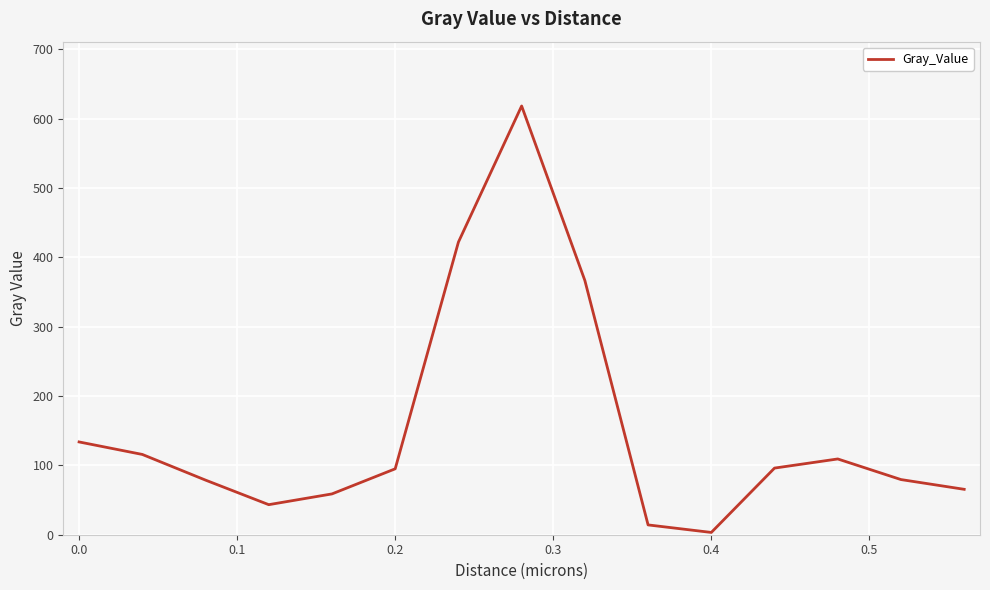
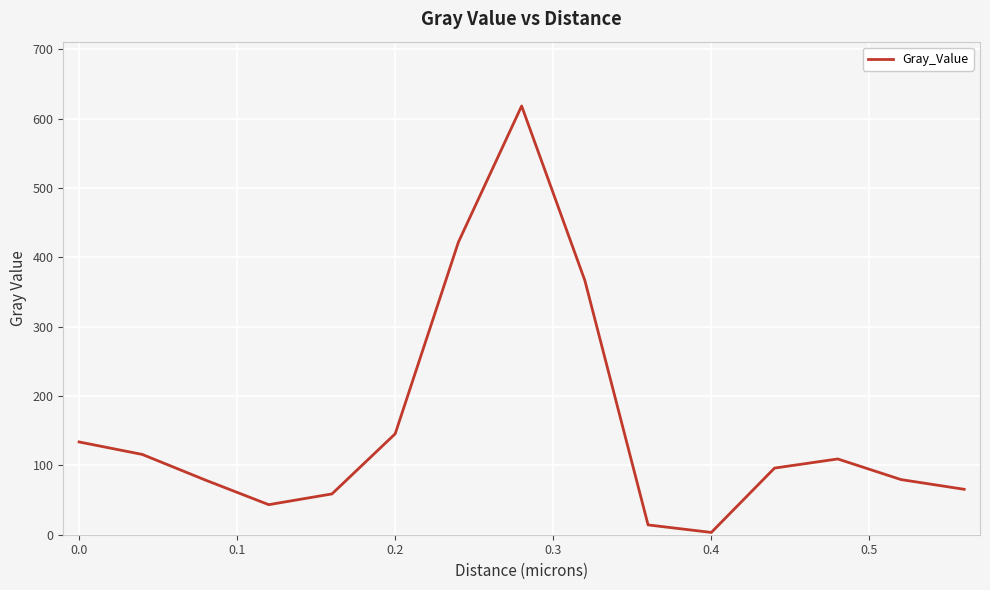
0.2: 100 -> 150
